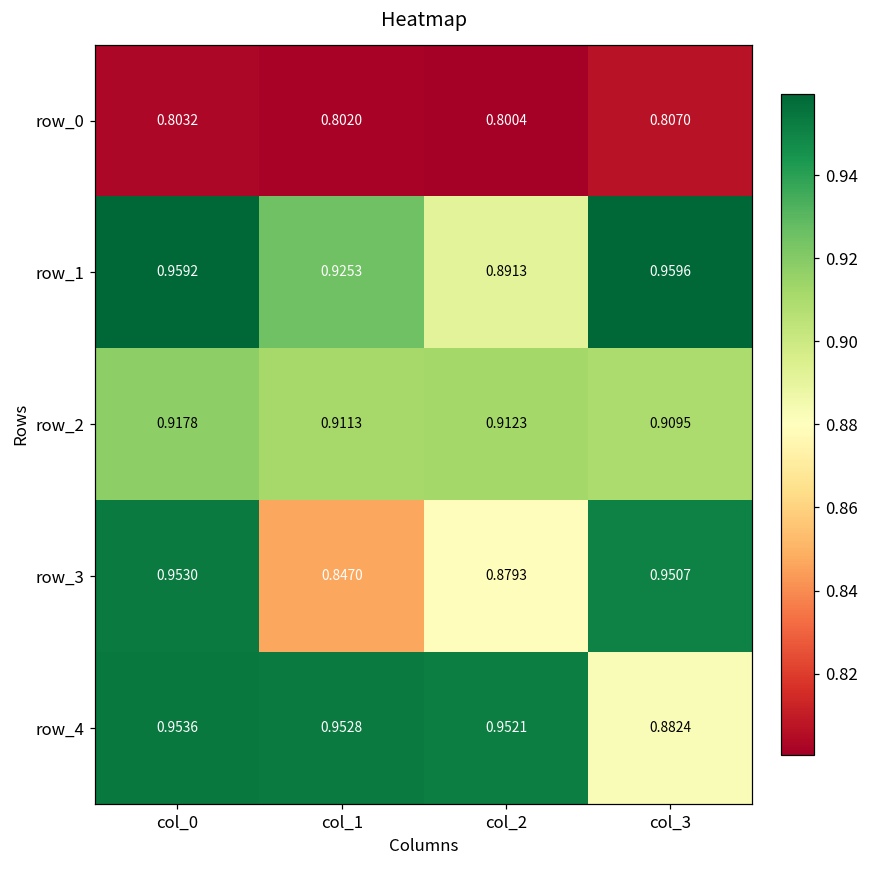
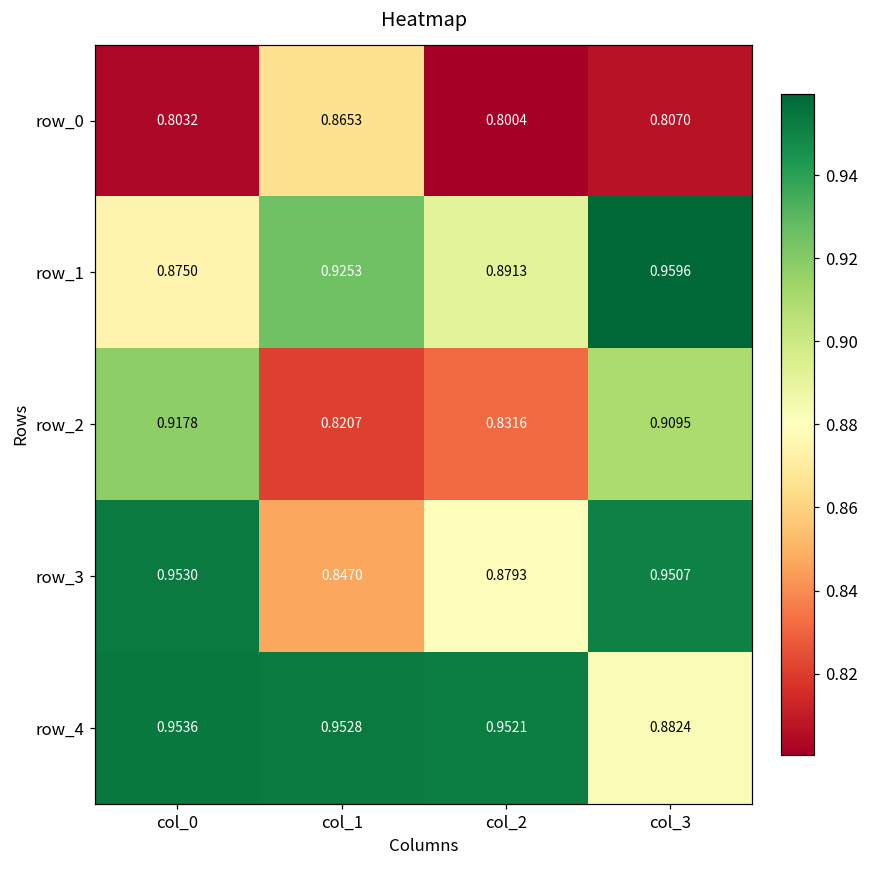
row_0, col_1: 0.8020 -> 0.8653
row_1, col_0: 0.9592 -> 0.8750
row_2, col_1: 0.9113 -> 0.8207
row_2, col_2: 0.9123 -> 0.8316
